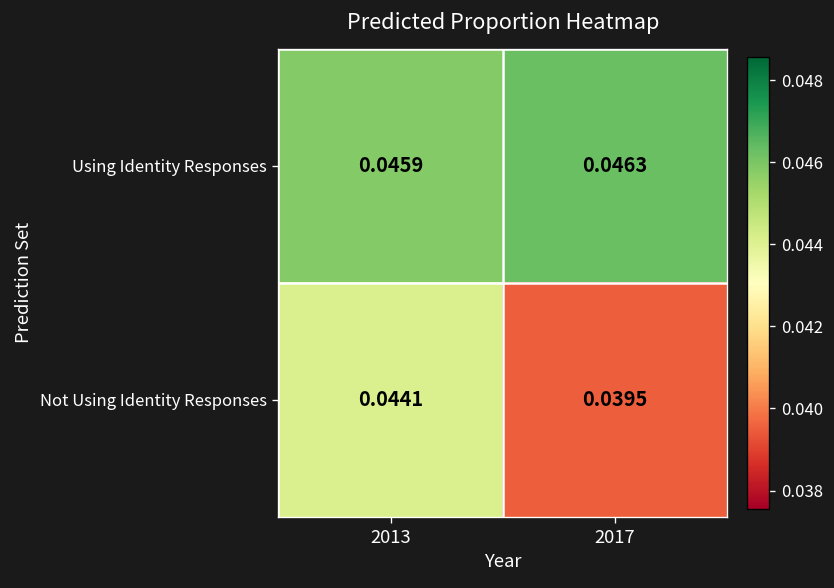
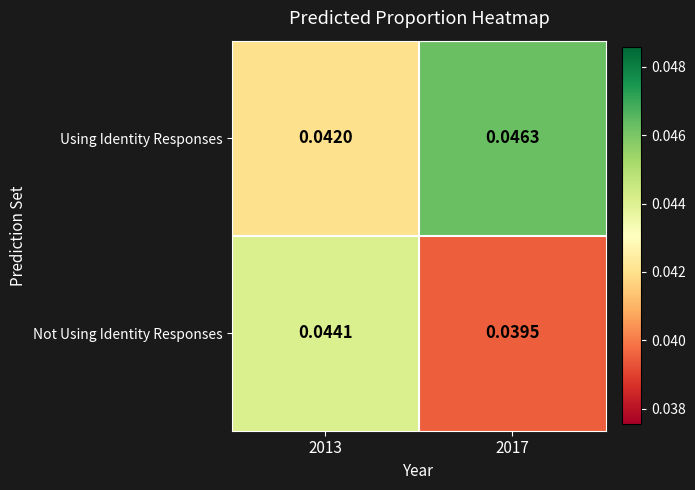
Using Identity Responses, 2013: 0.0459 -> 0.0420
